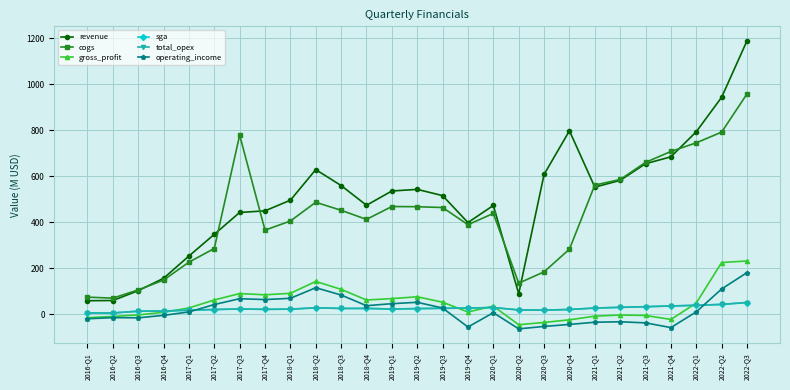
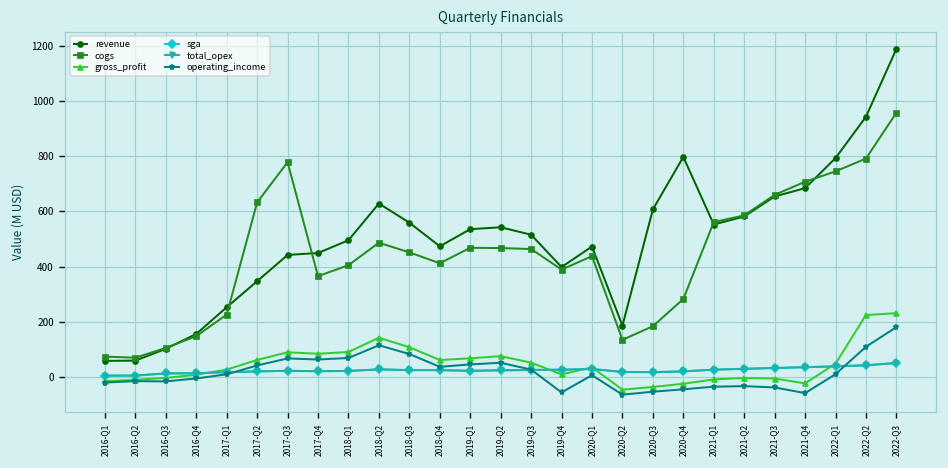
cogs, 2017-Q2: 290 -> 630
revenue, 2020-Q2: 90 -> 190
